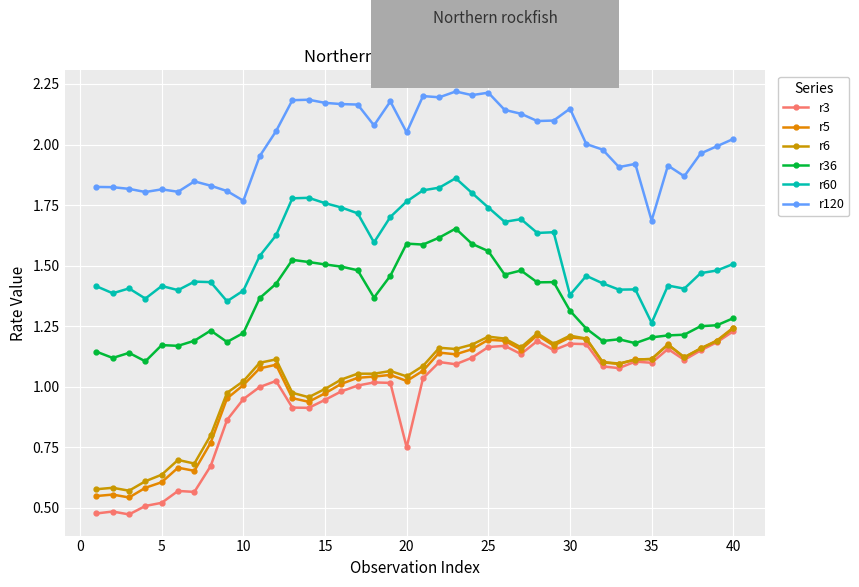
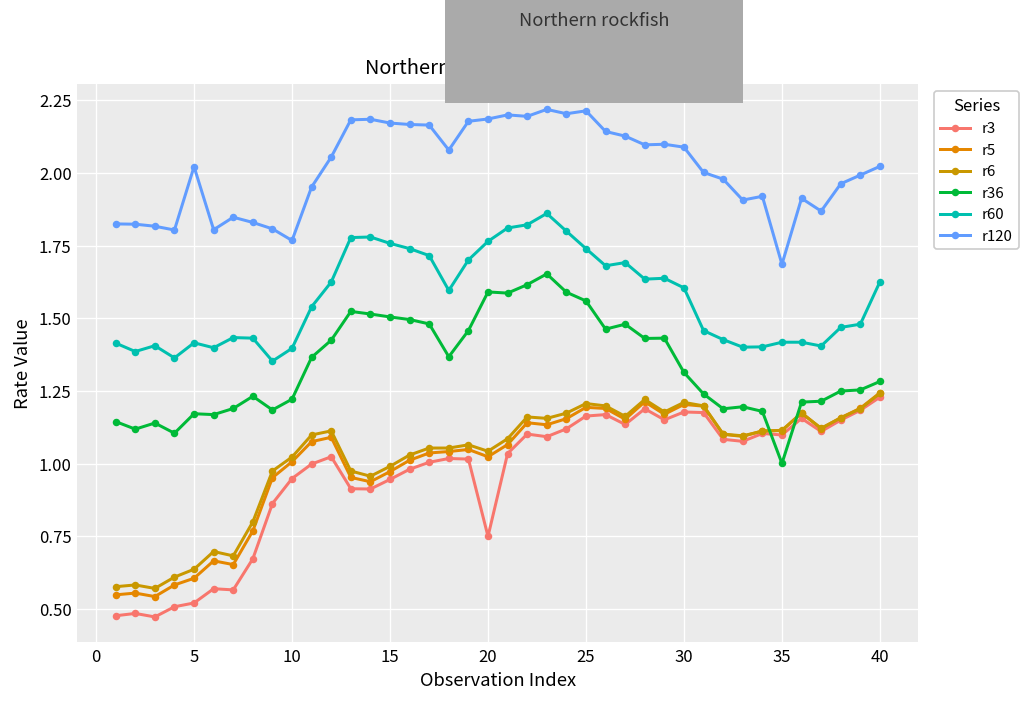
r120, 5: 1.82 -> 2.02
r120, 20: 2.05 -> 2.19
r60, 30: 1.38 -> 1.61
r120, 30: 2.15 -> 2.09
r36, 35: 1.20 -> 1.00
r60, 35: 1.26 -> 1.42
r60, 40: 1.51 -> 1.63
